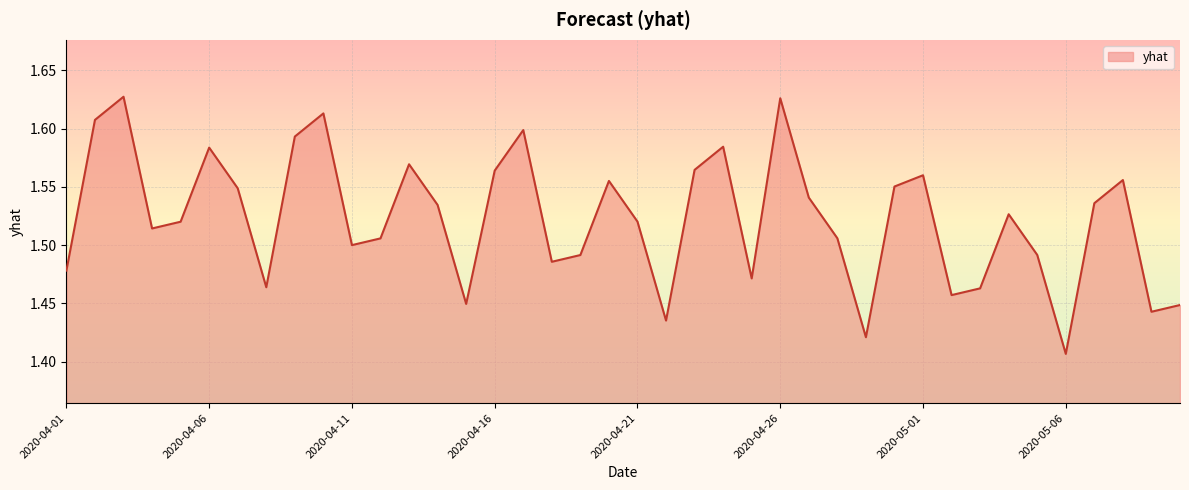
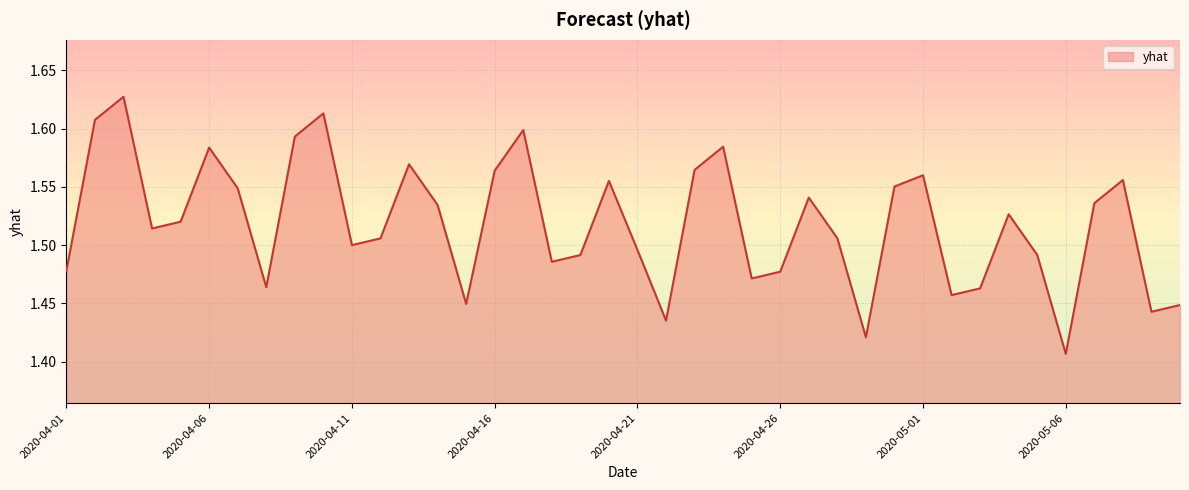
2020-04-21: 1.520 -> 1.496
2020-04-26: 1.626 -> 1.477
